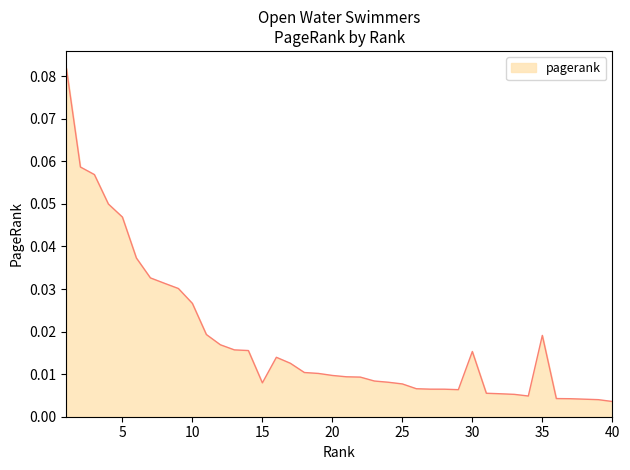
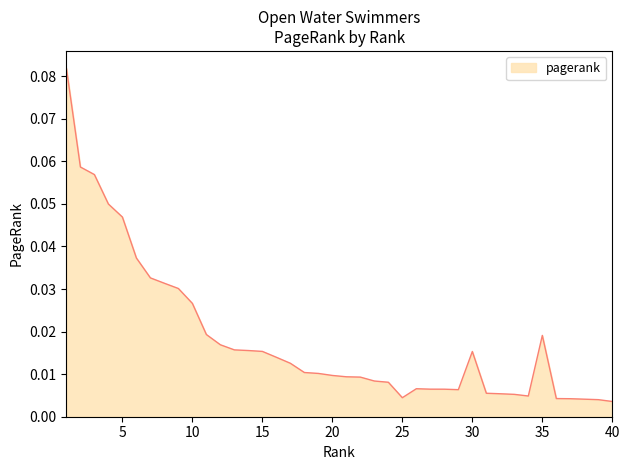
15: 0.008 -> 0.015
25: 0.008 -> 0.004
